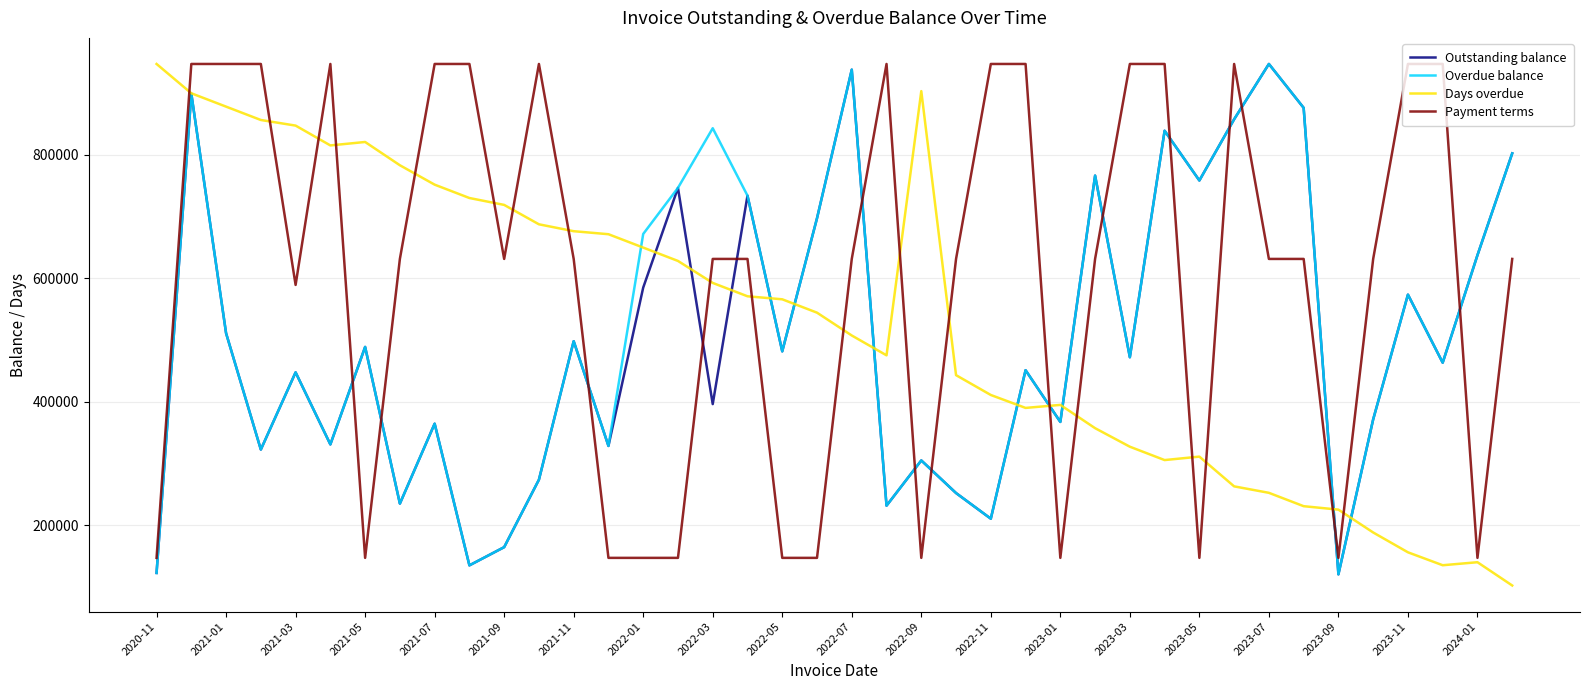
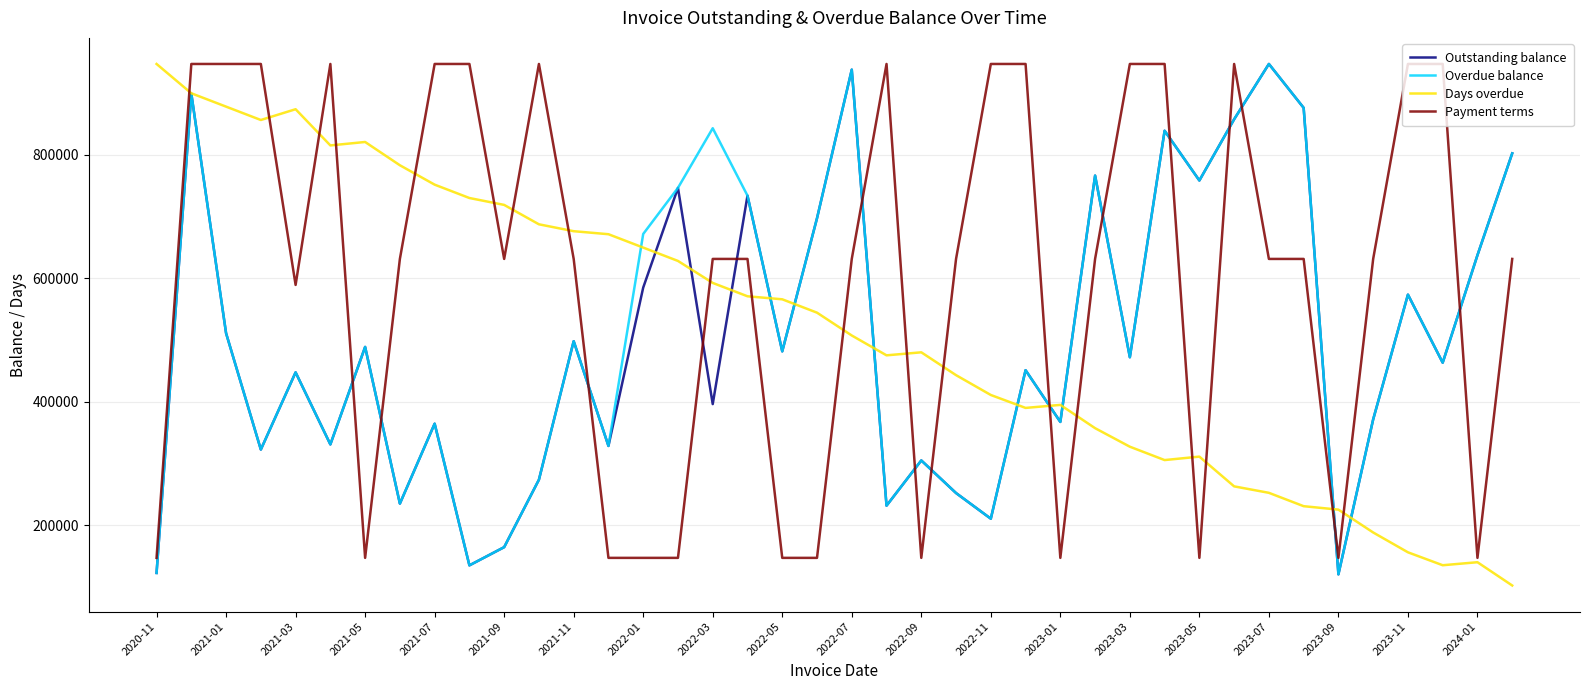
Days overdue, 2021-03: 850000 -> 870000
Days overdue, 2022-09: 900000 -> 480000
